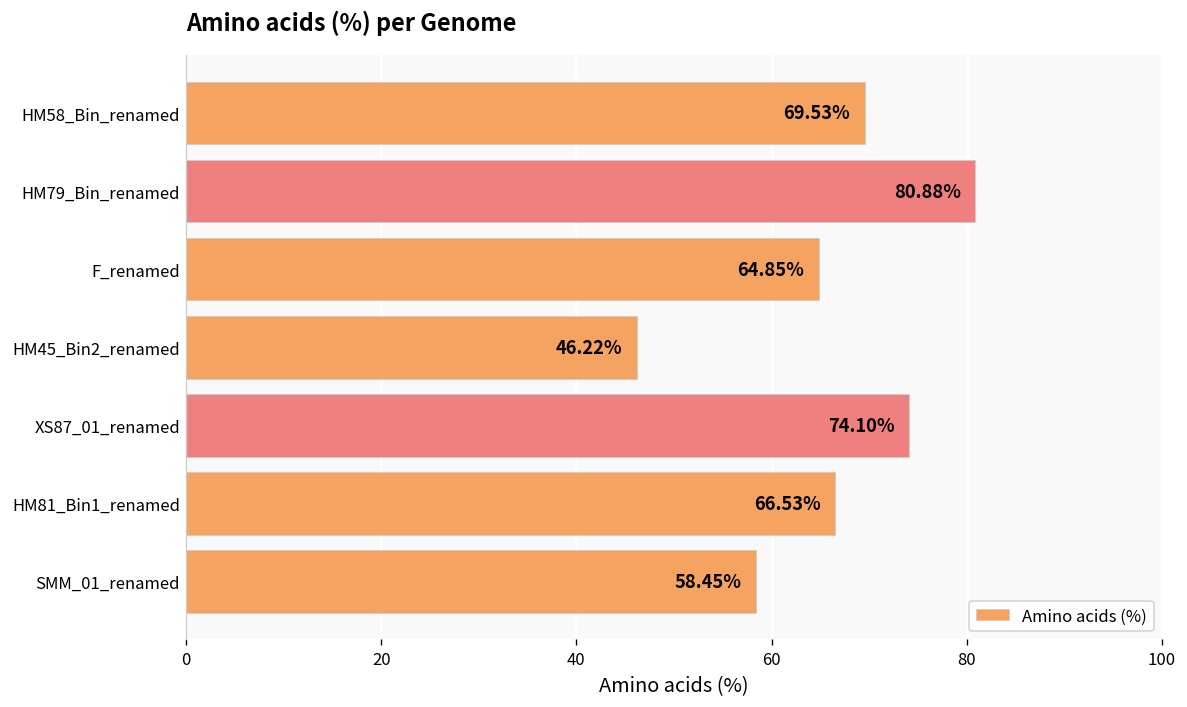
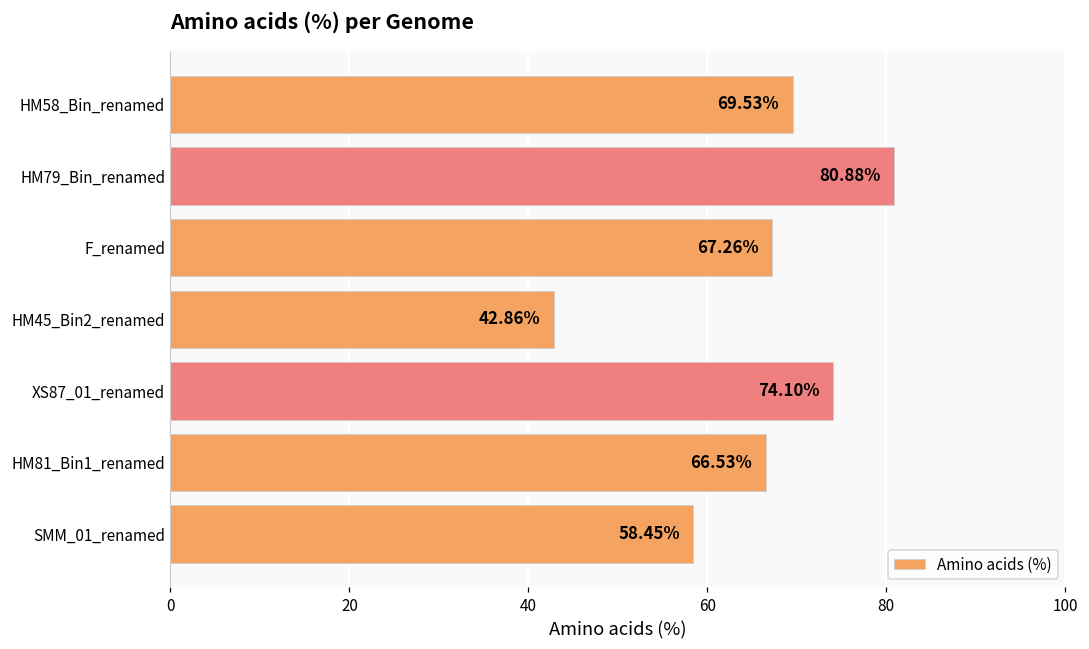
F_renamed: 64.85% -> 67.26%
HM45_Bin2_renamed: 46.22% -> 42.86%
